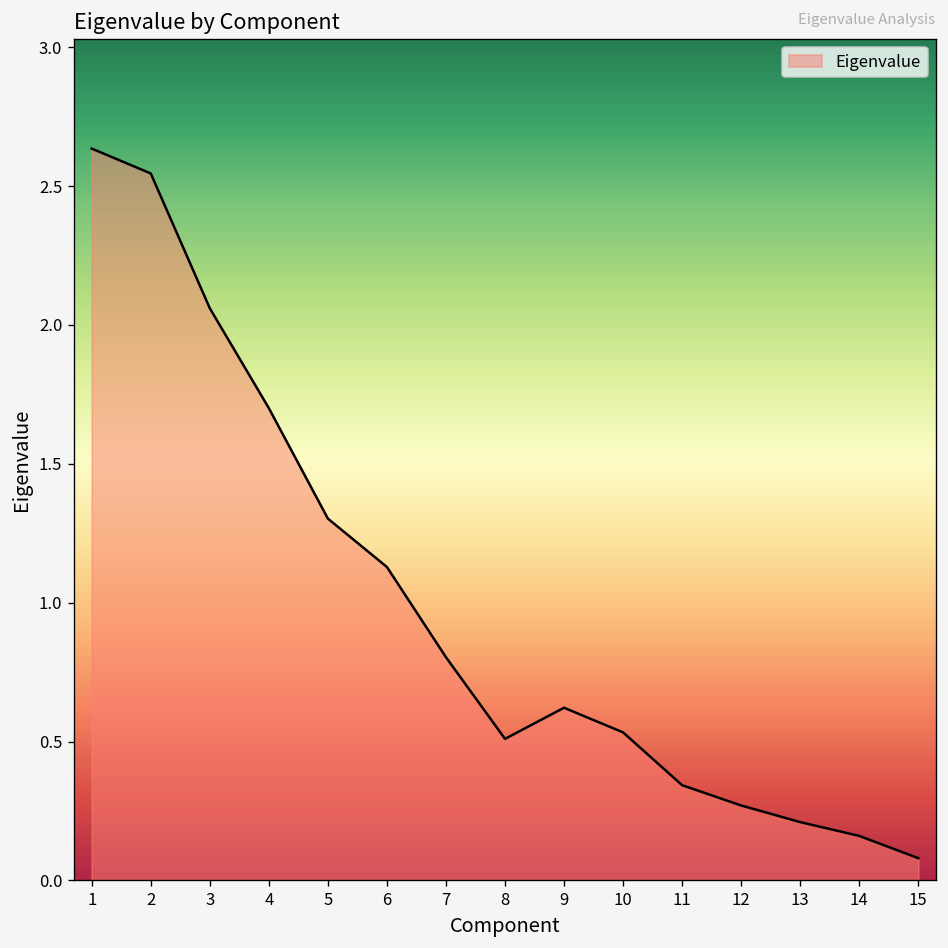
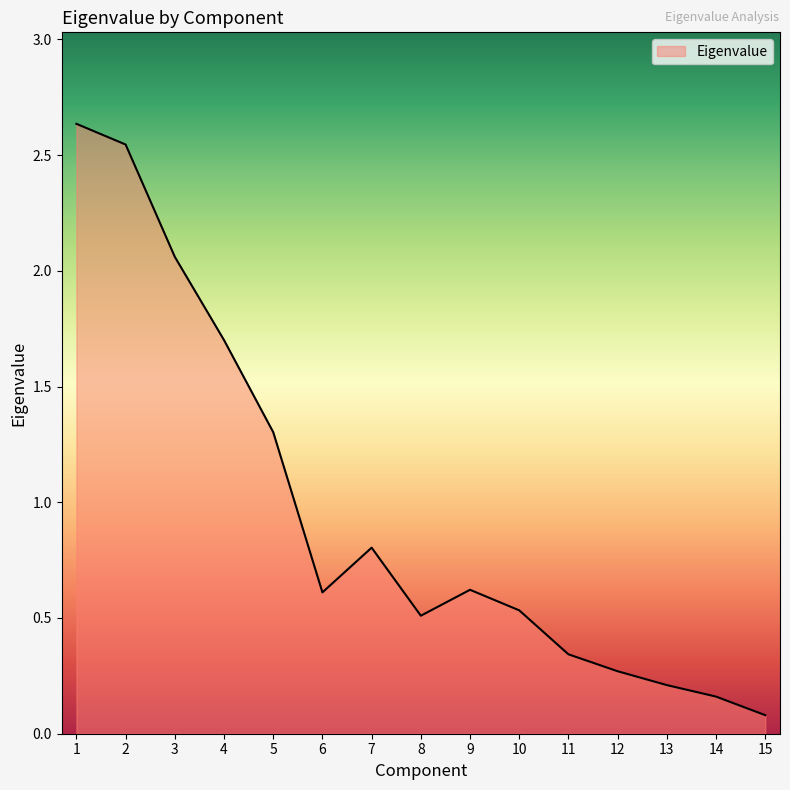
6: 1.13 -> 0.61
